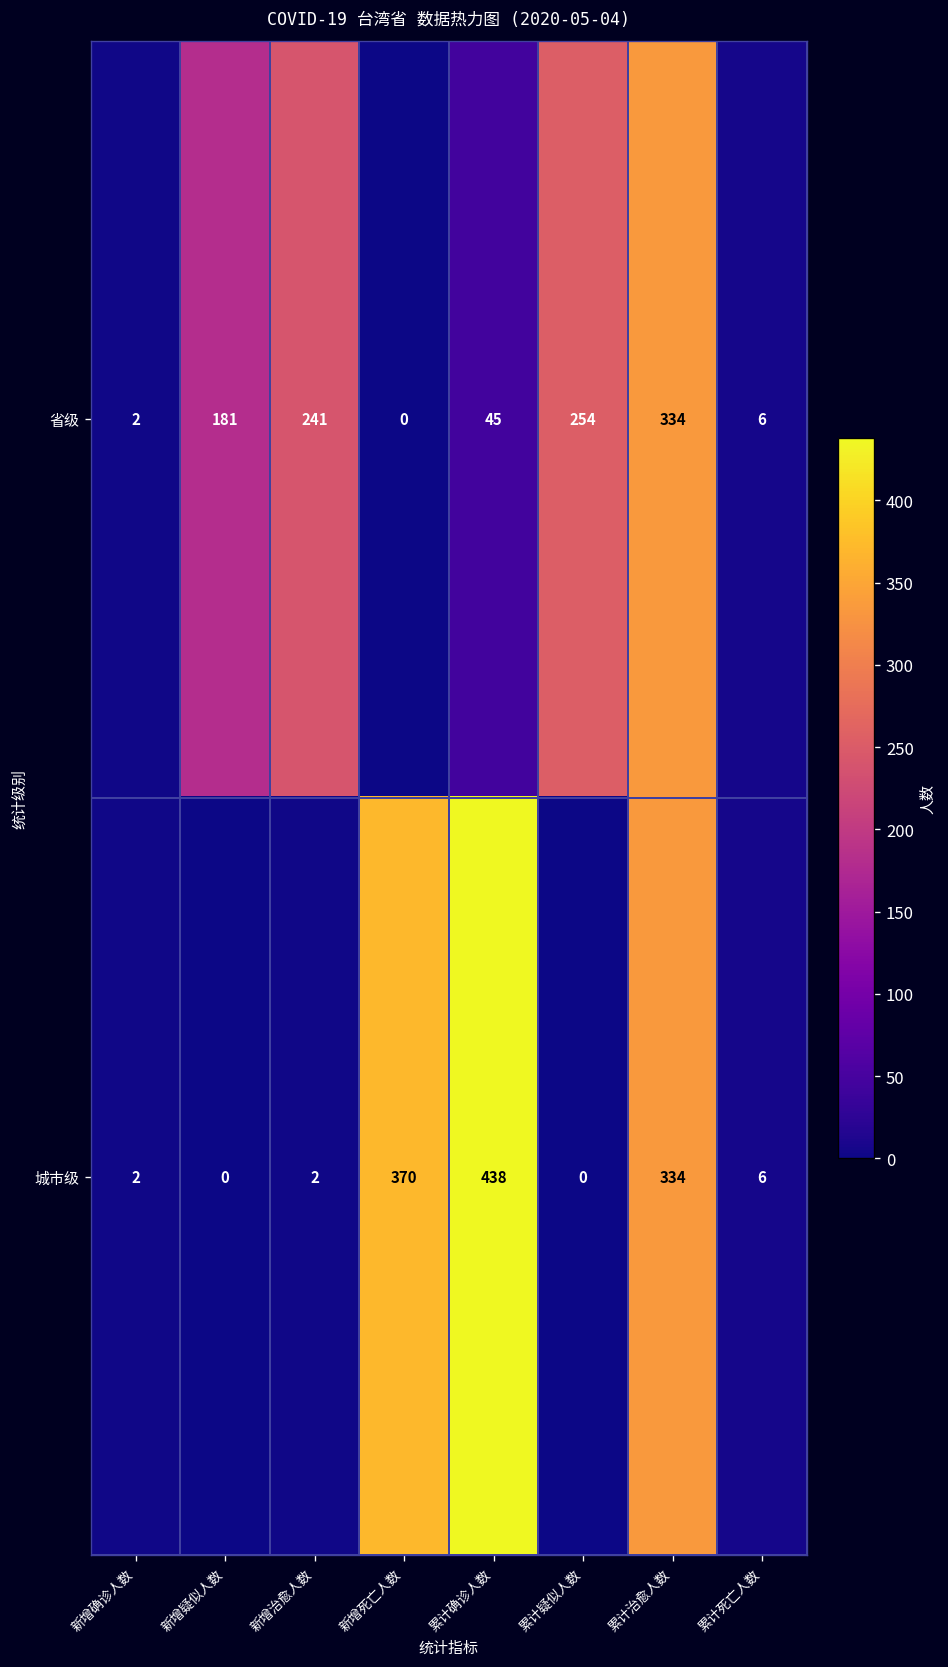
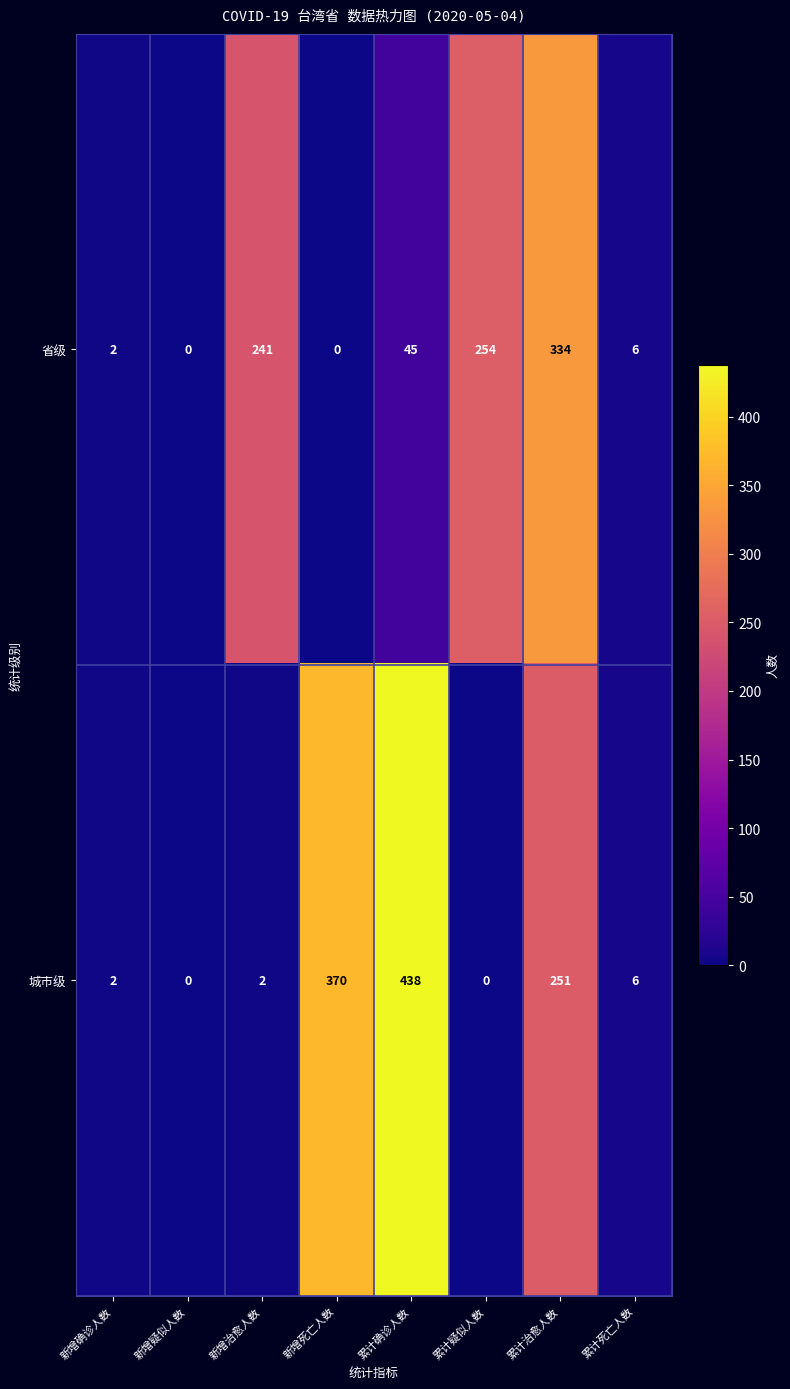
省级, 新增疑似人数: 181 -> 0
城市级, 累计治愈人数: 334 -> 251
